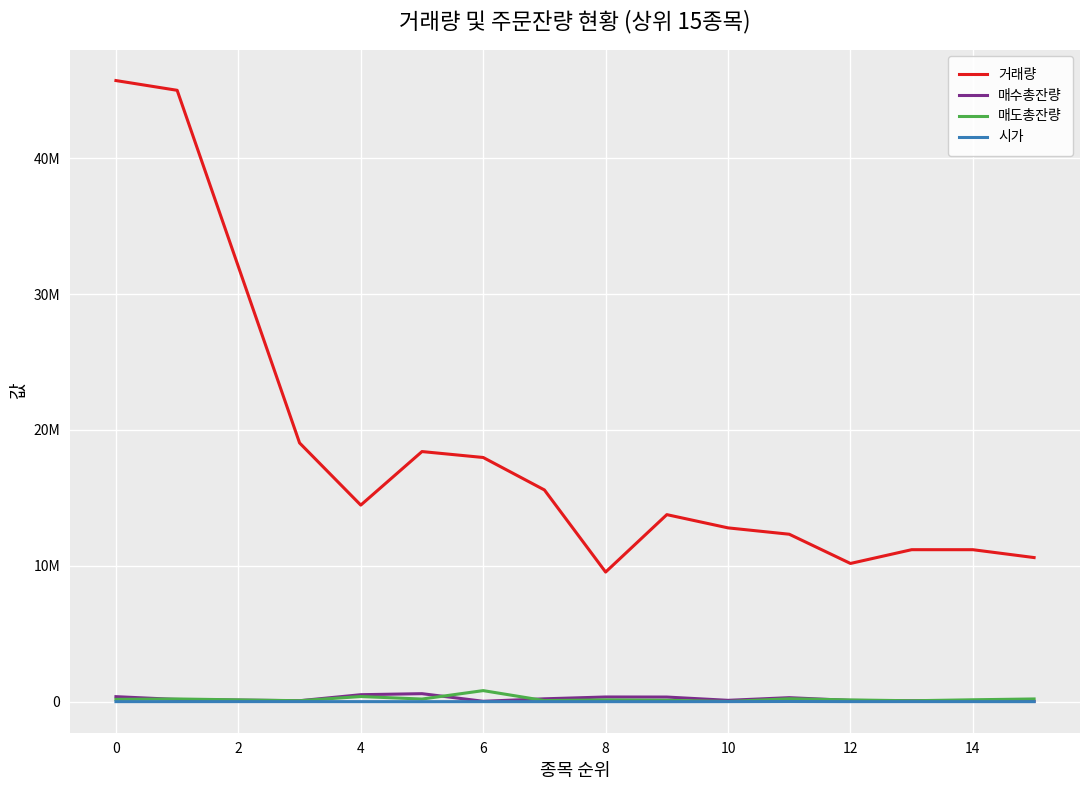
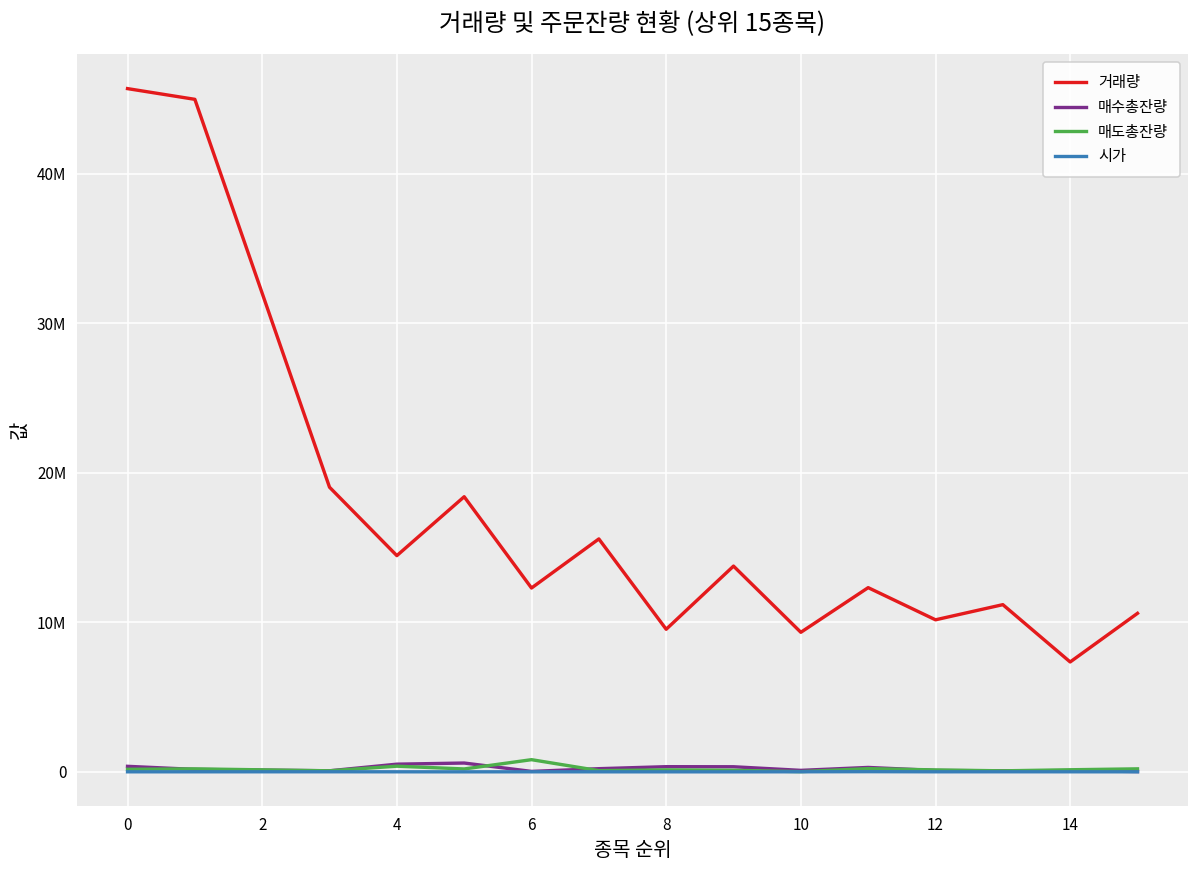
거래량, 6: 18000000 -> 12300000
거래량, 10: 12800000 -> 9300000
거래량, 14: 11200000 -> 7400000
